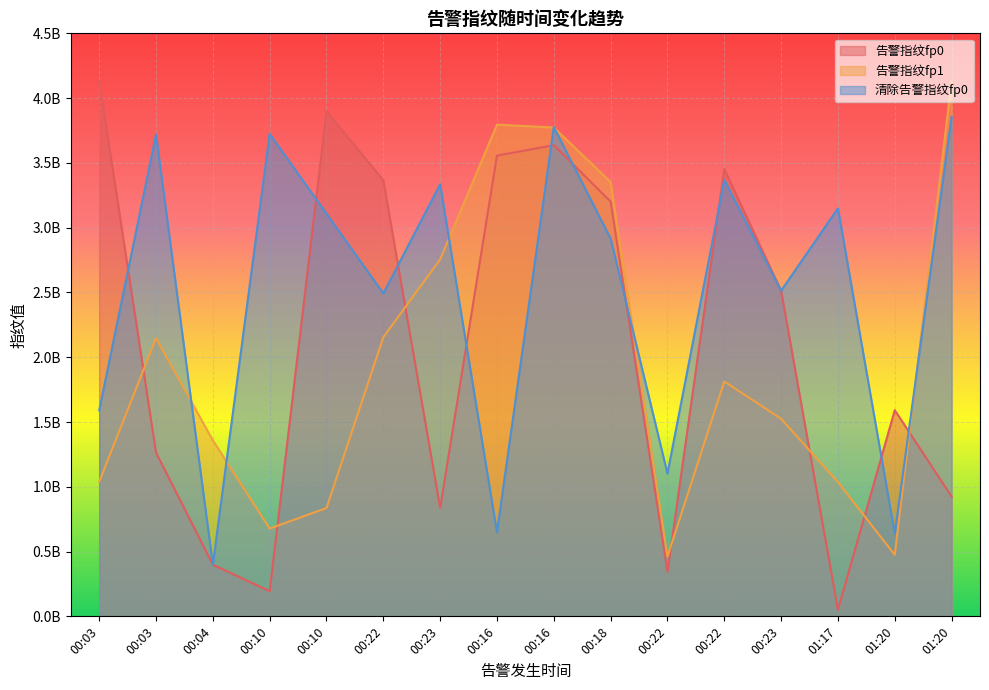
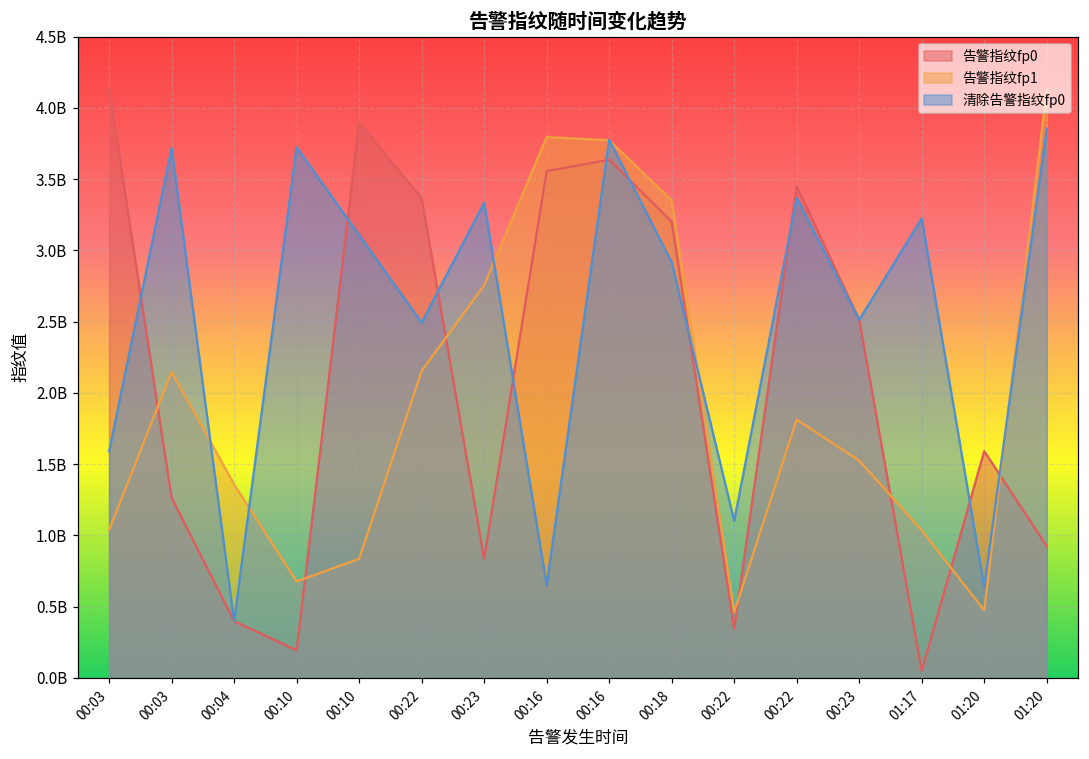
清除告警指纹fp0, 01:17: 3150000000 -> 3220000000
